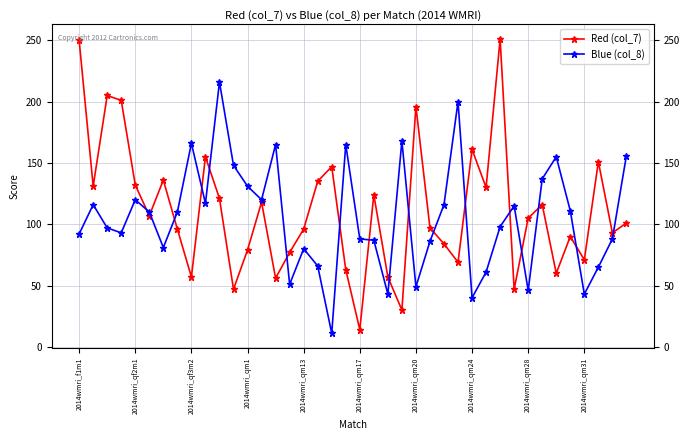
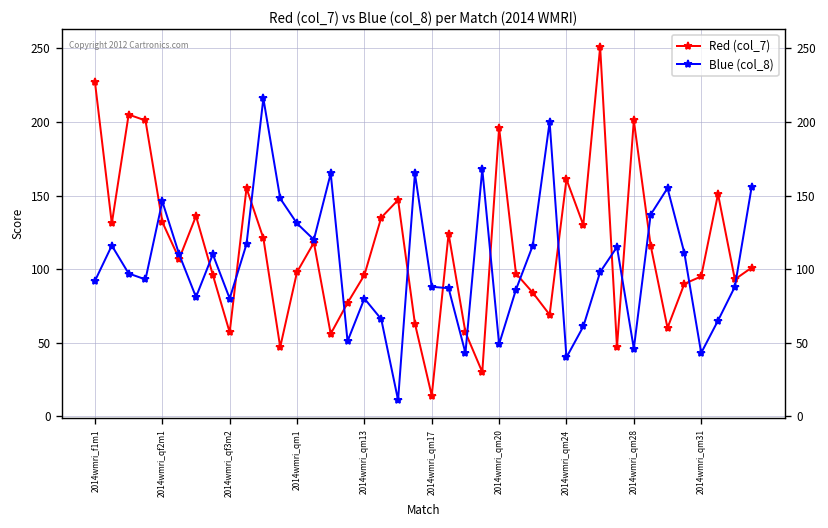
Red (col_7), 2014wmri_f1m1: 250 -> 227
Blue (col_8), 2014wmri_qf2m1: 120 -> 146
Blue (col_8), 2014wmri_qf3m2: 166 -> 80
Red (col_7), 2014wmri_qm1: 79 -> 98
Red (col_7), 2014wmri_qm28: 105 -> 201
Red (col_7), 2014wmri_qm31: 71 -> 95
